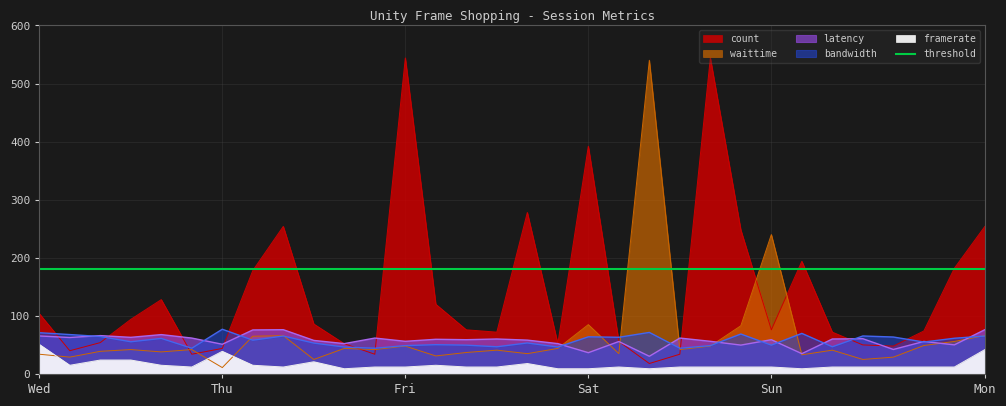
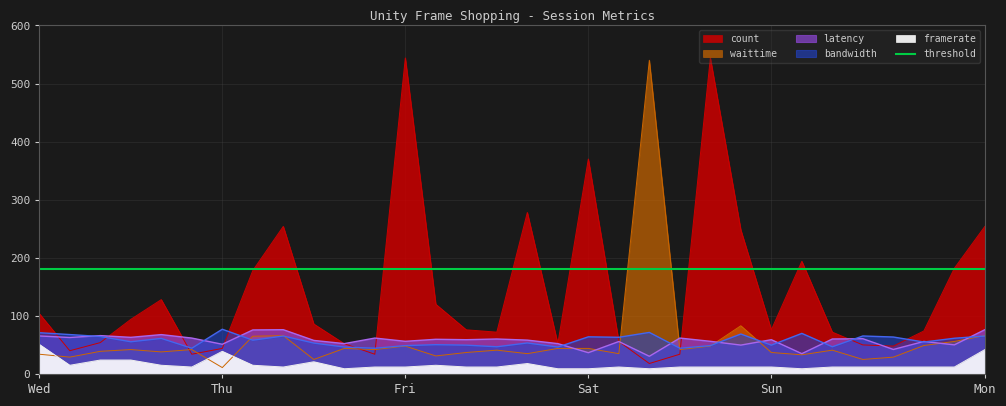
count, Sat: 390 -> 370
waittime, Sat: 90 -> 40
waittime, Sun: 240 -> 40
